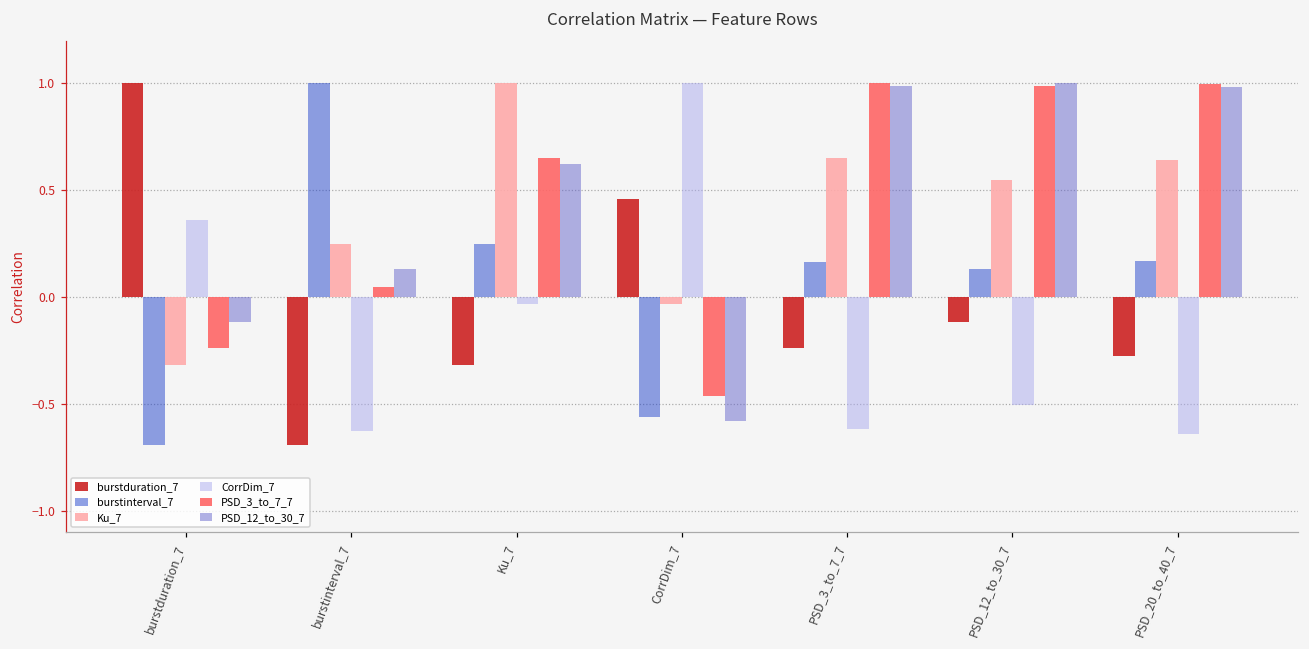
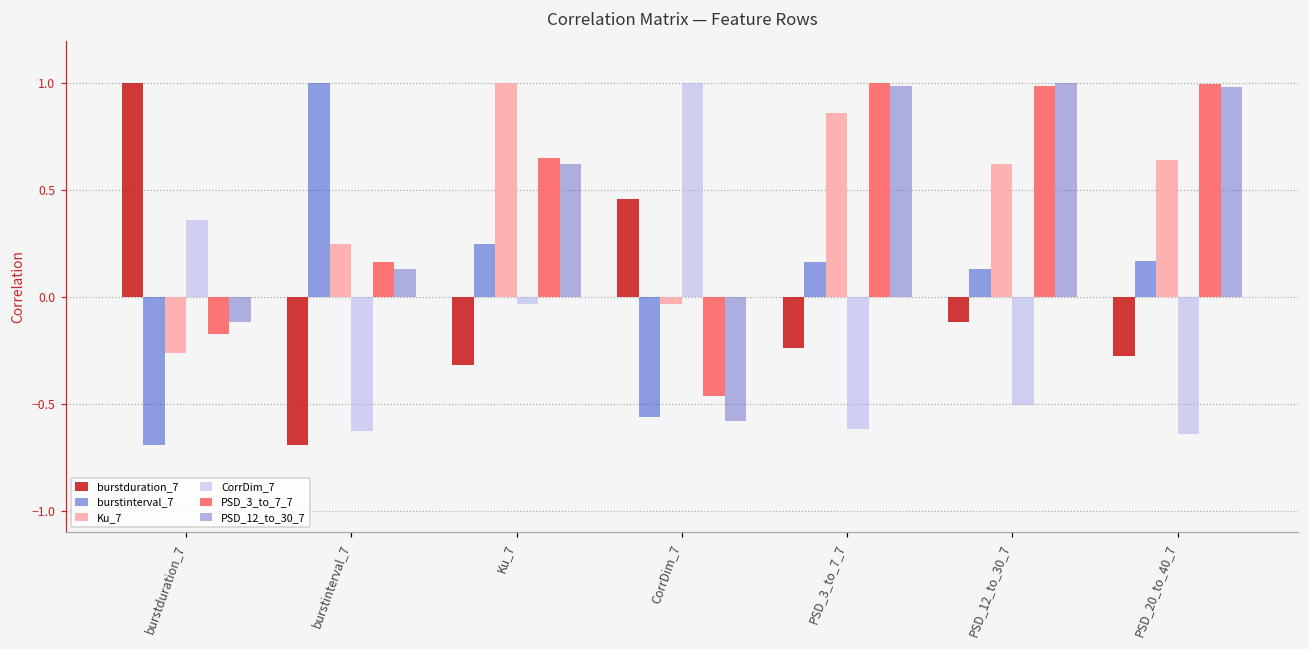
Ku_7, burstduration_7: -0.32 -> -0.26
PSD_3_to_7_7, burstduration_7: -0.24 -> -0.17
PSD_3_to_7_7, burstinterval_7: 0.05 -> 0.16
Ku_7, PSD_3_to_7_7: 0.65 -> 0.86
Ku_7, PSD_12_to_30_7: 0.55 -> 0.62
